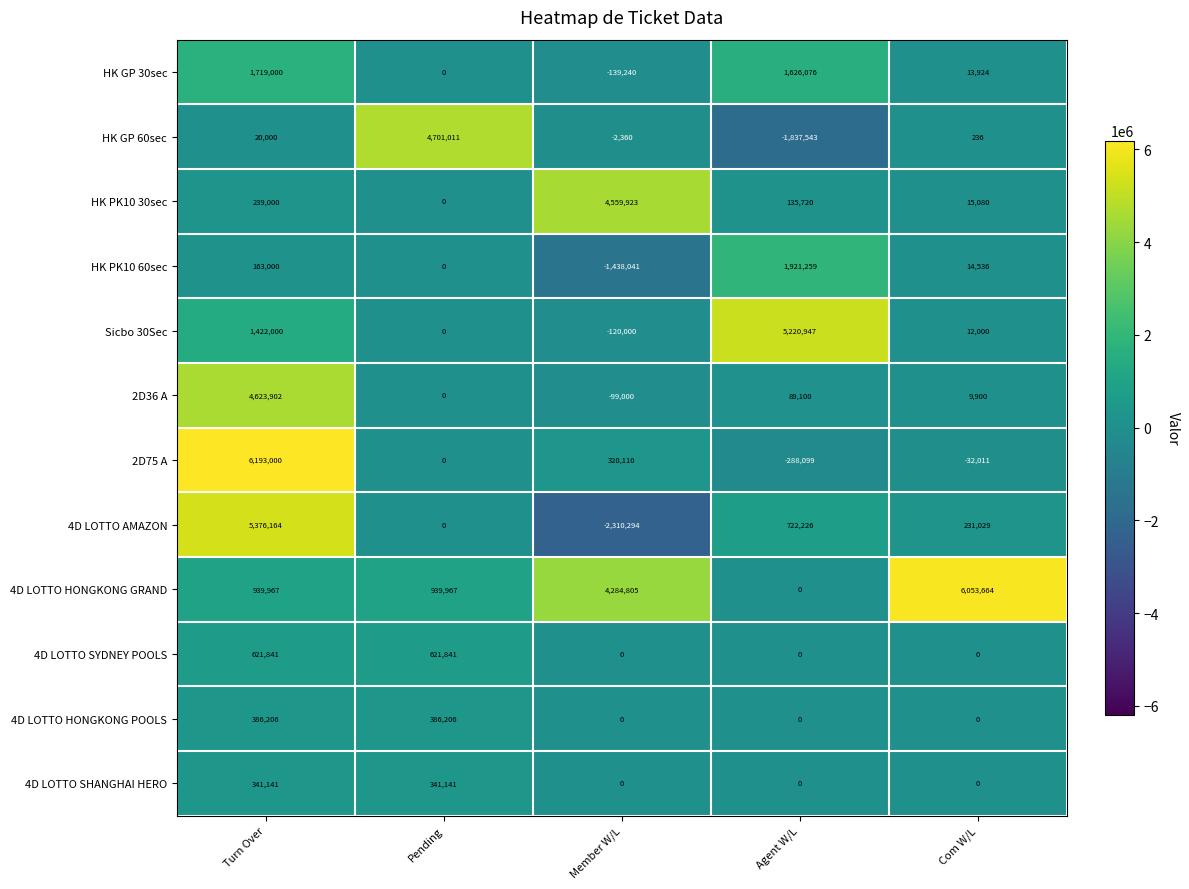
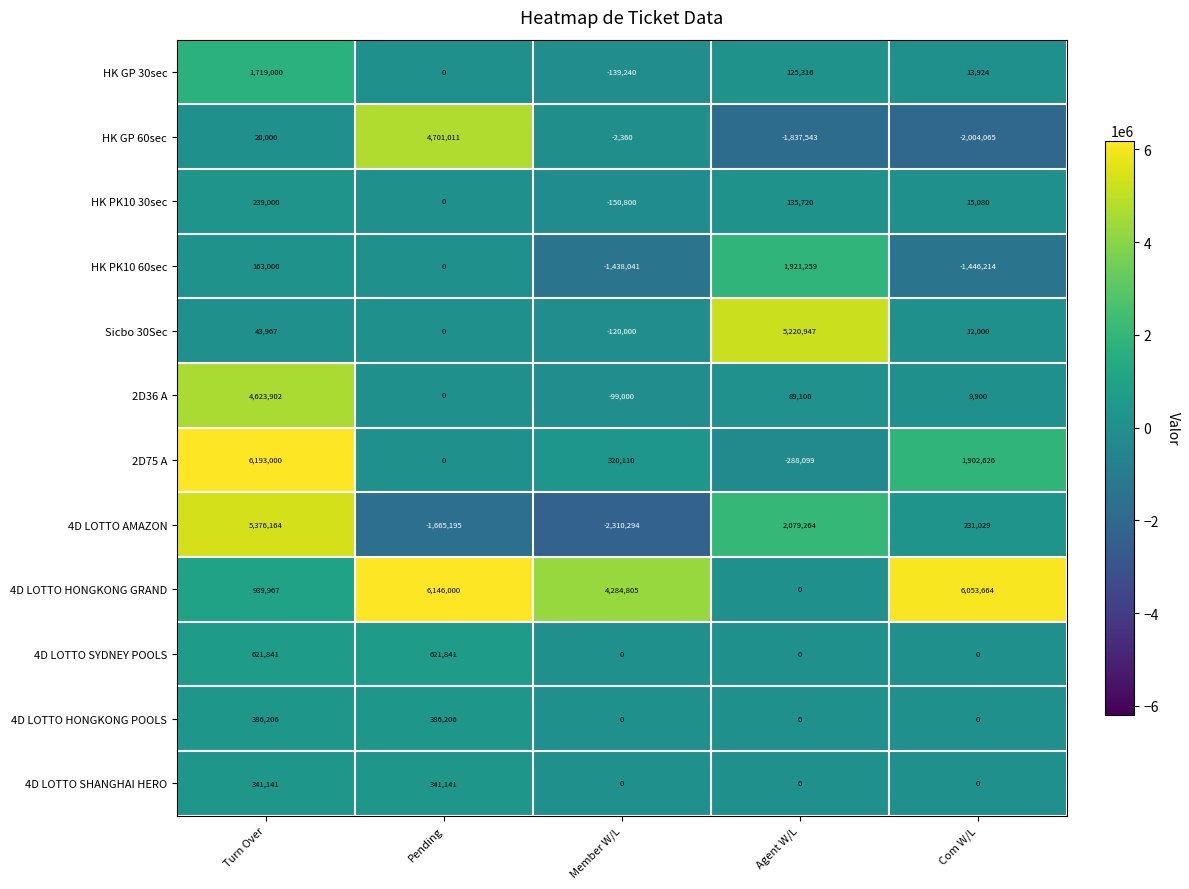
HK GP 30sec, Agent W/L: 1,626,076 -> 125,316
HK GP 60sec, Com W/L: 236 -> -2,004,065
HK PK10 30sec, Member W/L: 4,559,923 -> -150,800
HK PK10 60sec, Com W/L: 14,536 -> -1,446,214
Sicbo 30Sec, Turn Over: 1,422,000 -> 43,967
2D75 A, Com W/L: -32,011 -> 1,902,626
4D LOTTO AMAZON, Pending: 0 -> -1,665,195
4D LOTTO AMAZON, Agent W/L: 722,226 -> 2,079,264
4D LOTTO HONGKONG GRAND, Pending: 939,967 -> 6,146,000
